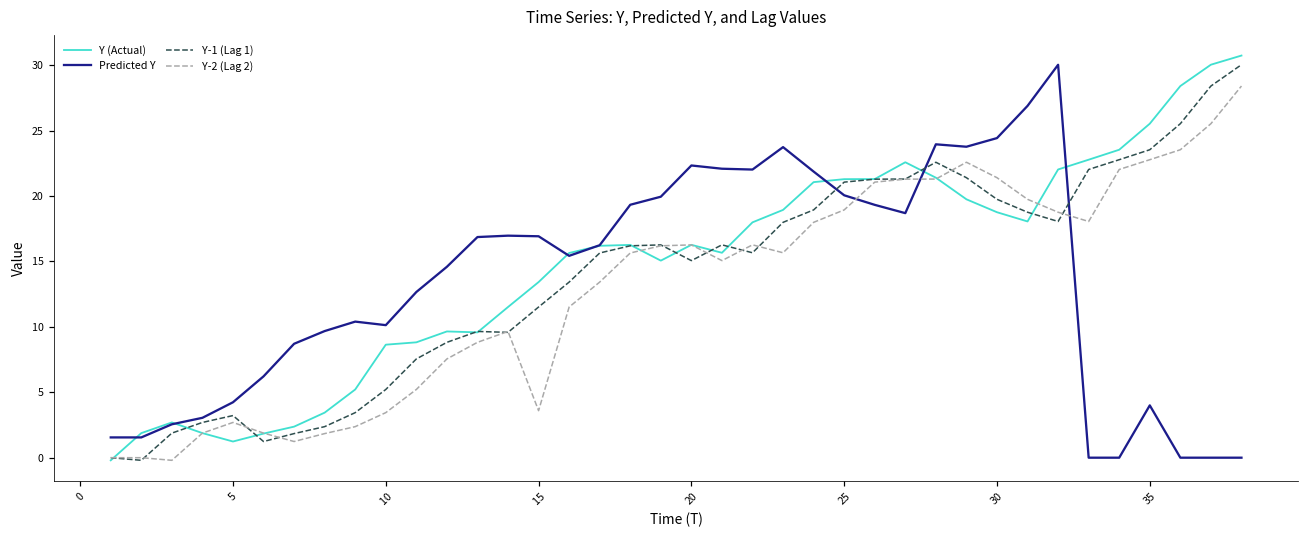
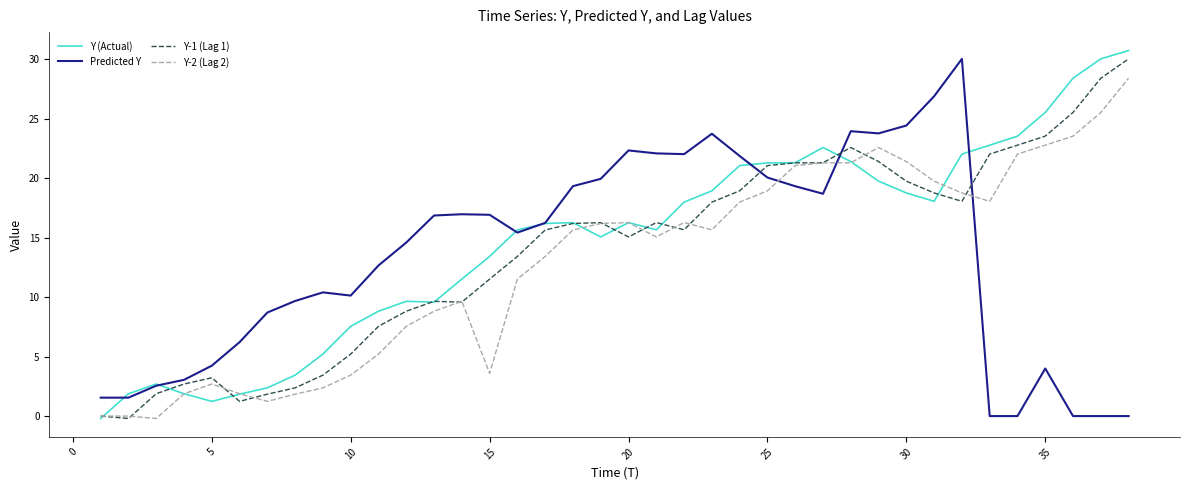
Y (Actual), 10: 8.6 -> 7.5
